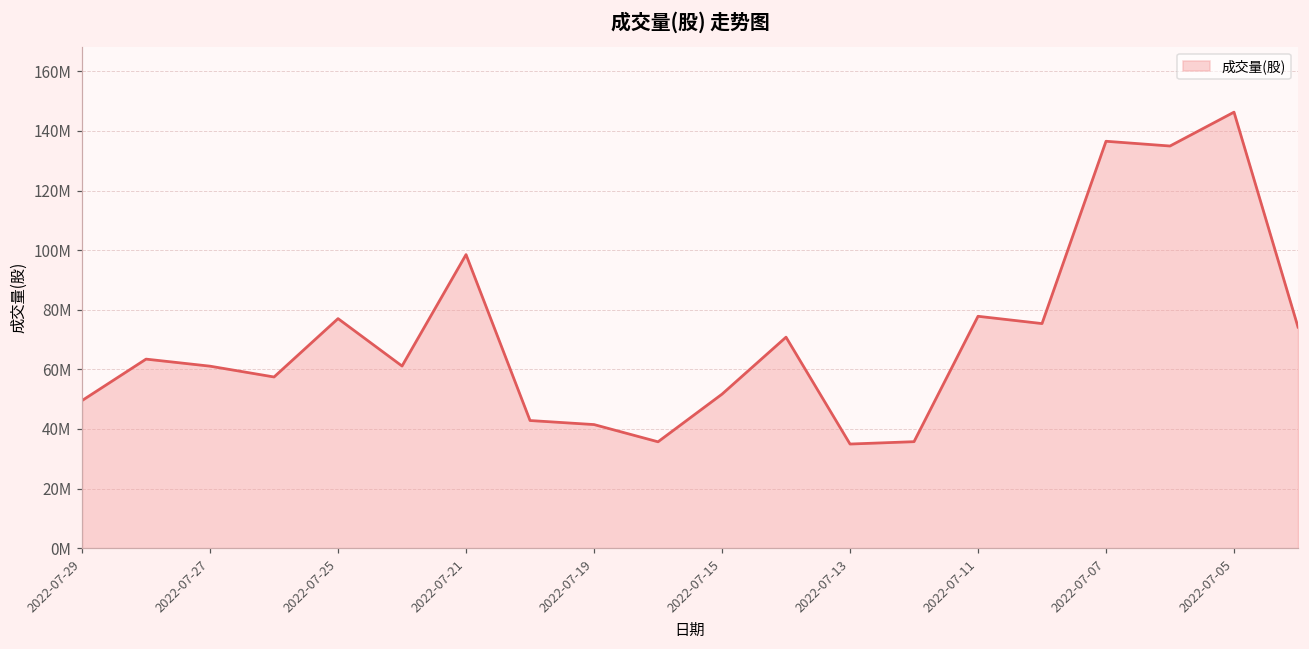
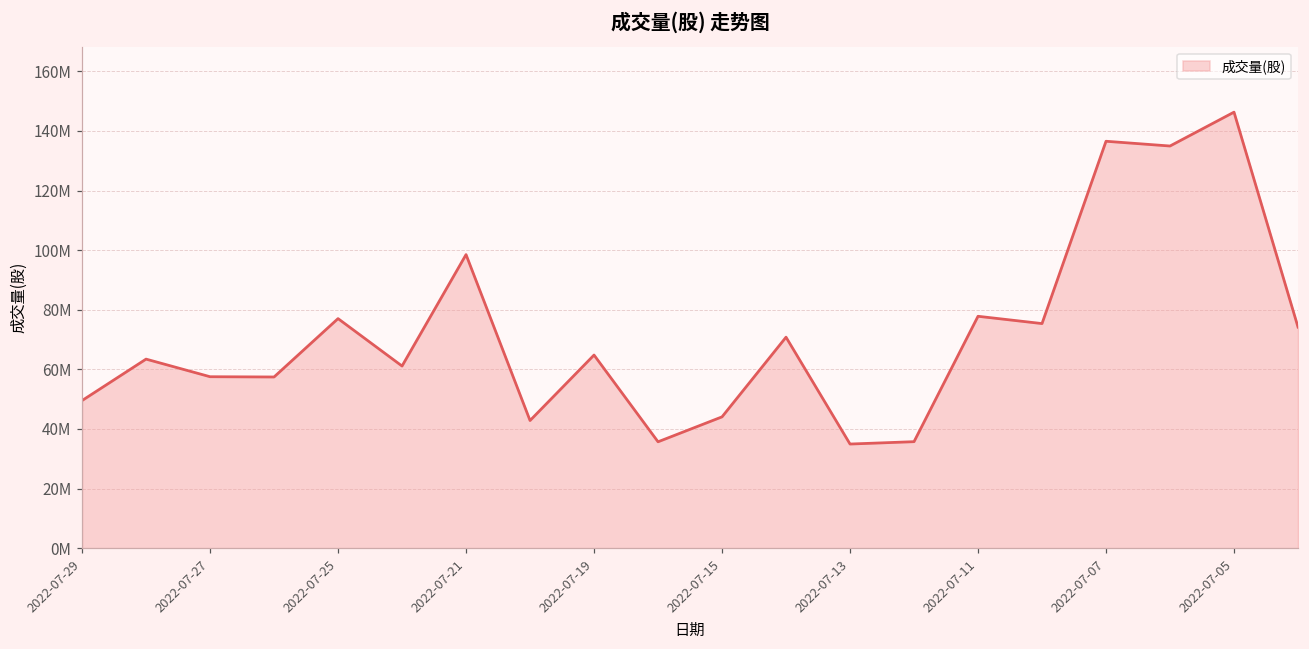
2022-07-27: 61000000 -> 58000000
2022-07-19: 41000000 -> 65000000
2022-07-15: 52000000 -> 44000000
